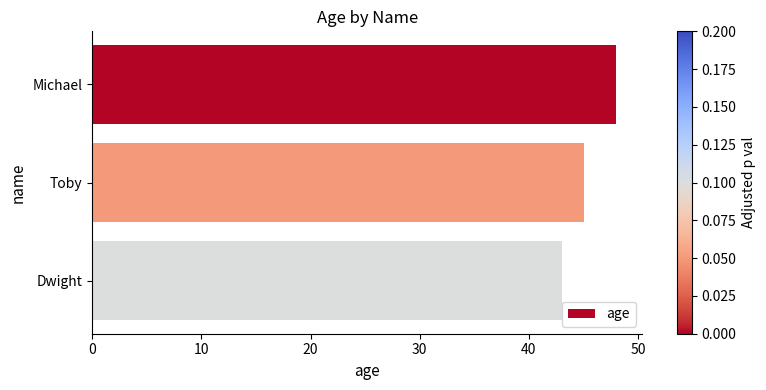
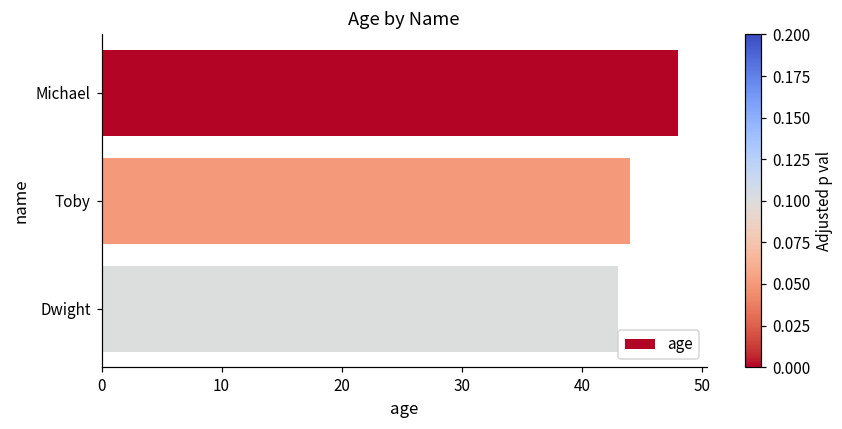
Toby: 45 -> 44
